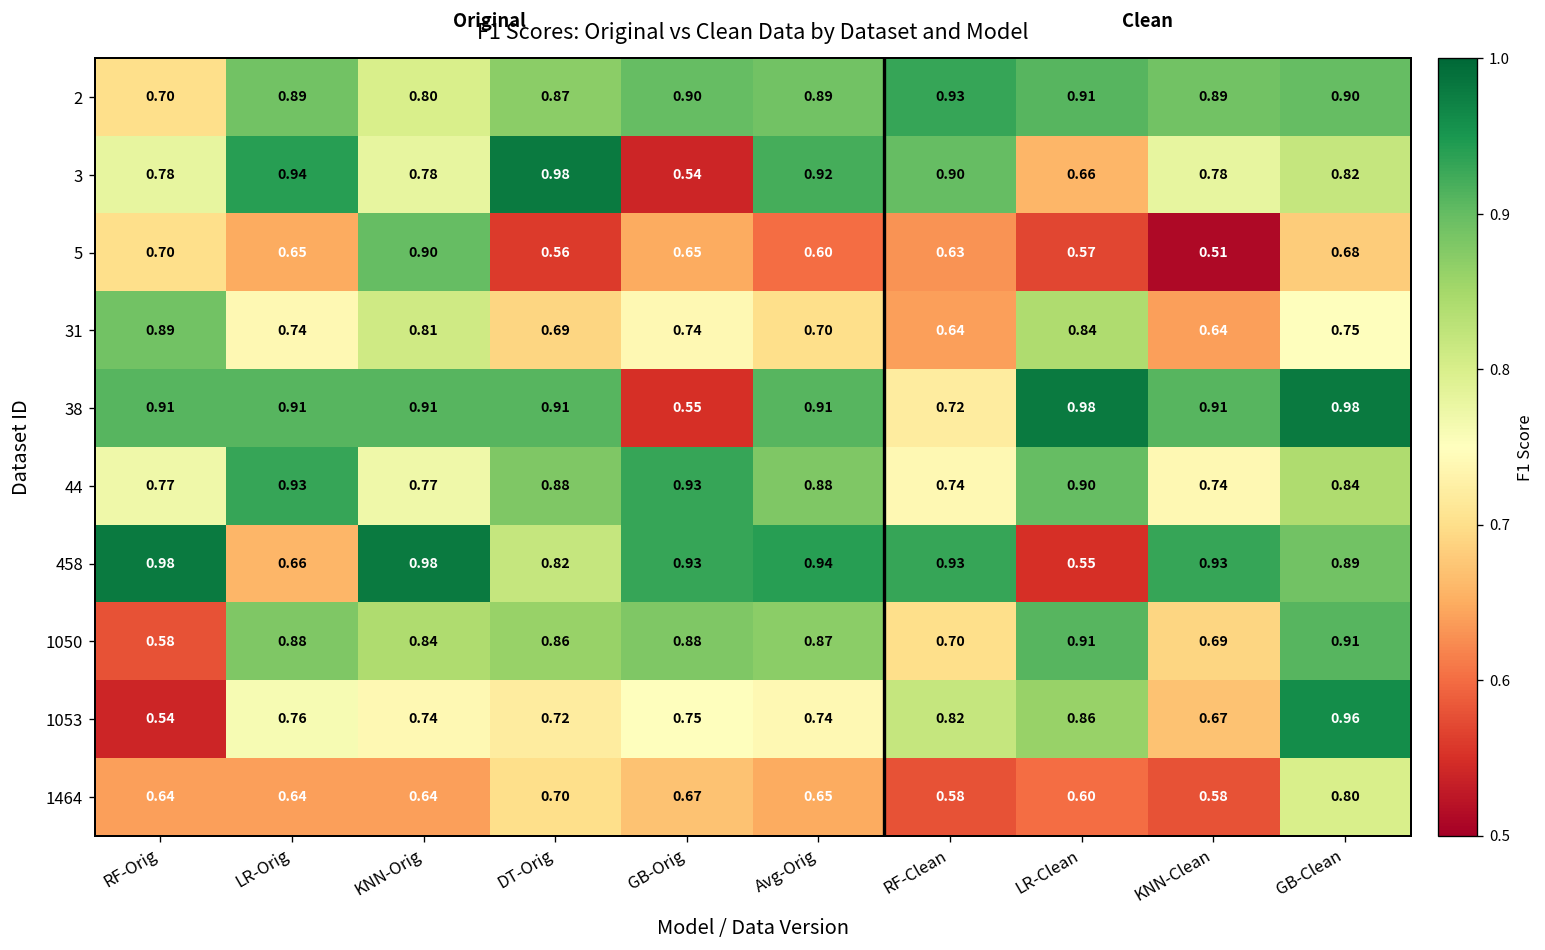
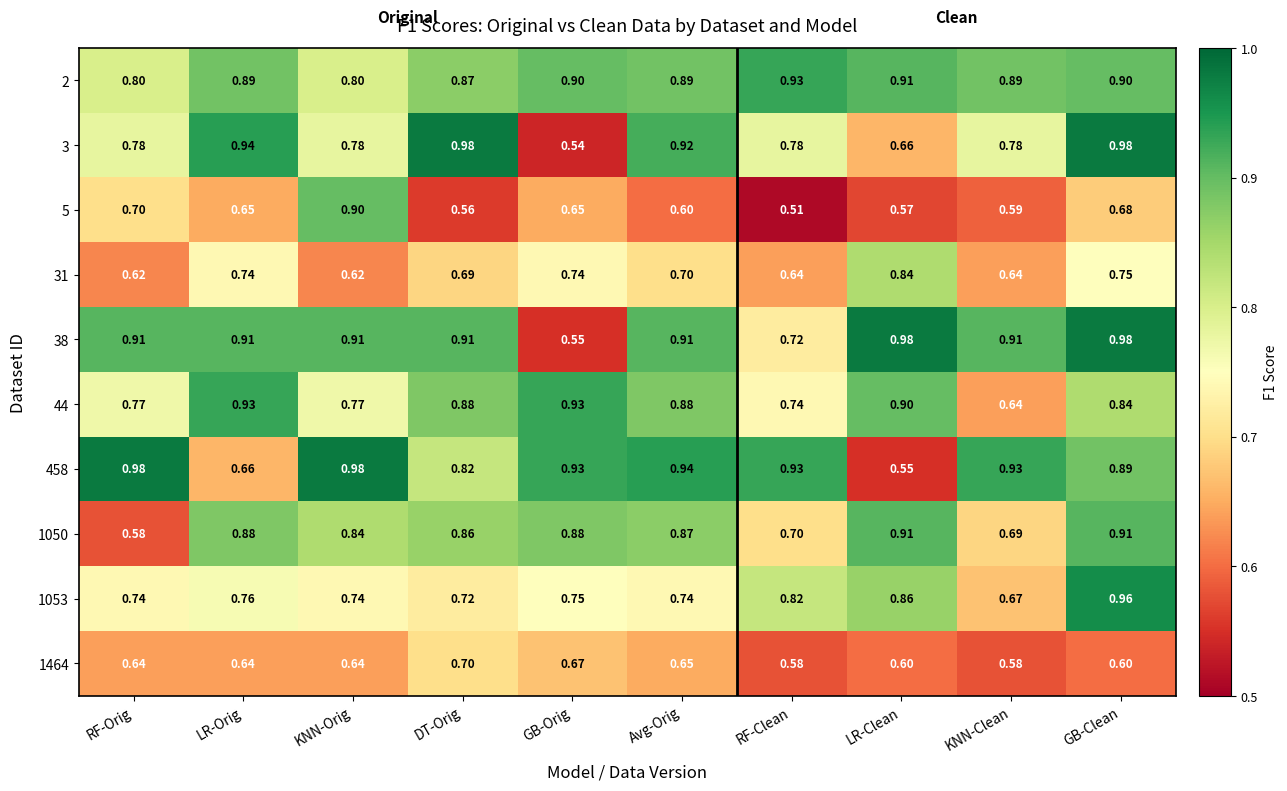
2, RF-Orig: 0.70 -> 0.80
3, RF-Clean: 0.90 -> 0.78
3, GB-Clean: 0.82 -> 0.98
5, RF-Clean: 0.63 -> 0.51
5, KNN-Clean: 0.51 -> 0.59
31, RF-Orig: 0.89 -> 0.62
31, KNN-Orig: 0.81 -> 0.62
44, KNN-Clean: 0.74 -> 0.64
1053, RF-Orig: 0.54 -> 0.74
1464, GB-Clean: 0.80 -> 0.60
